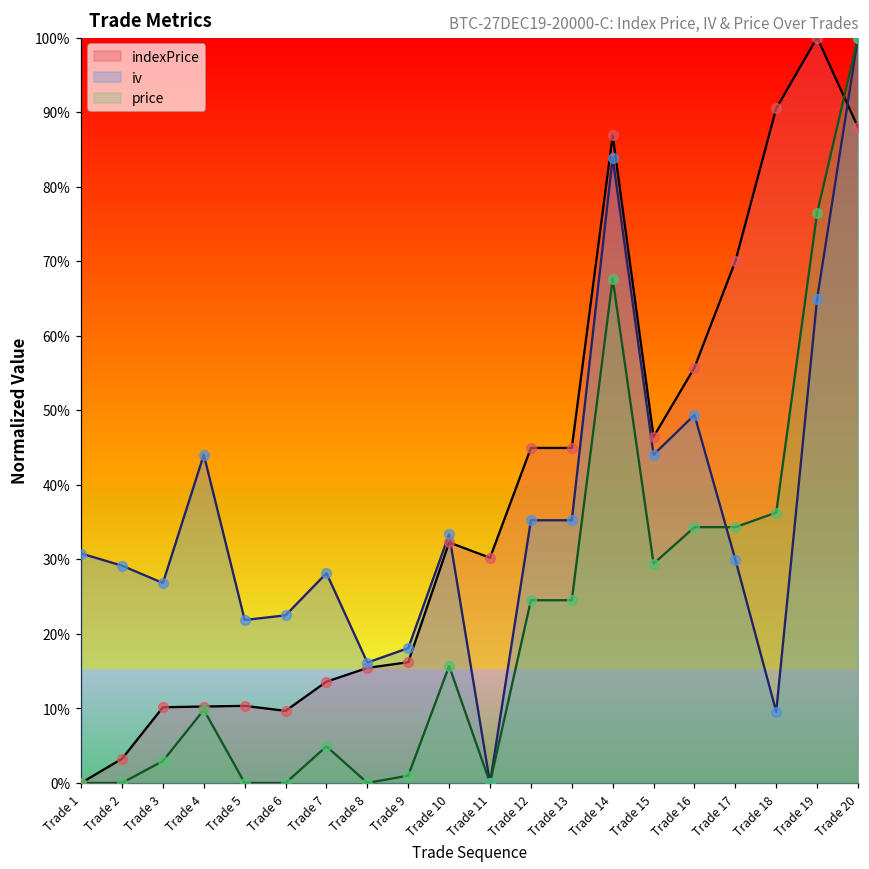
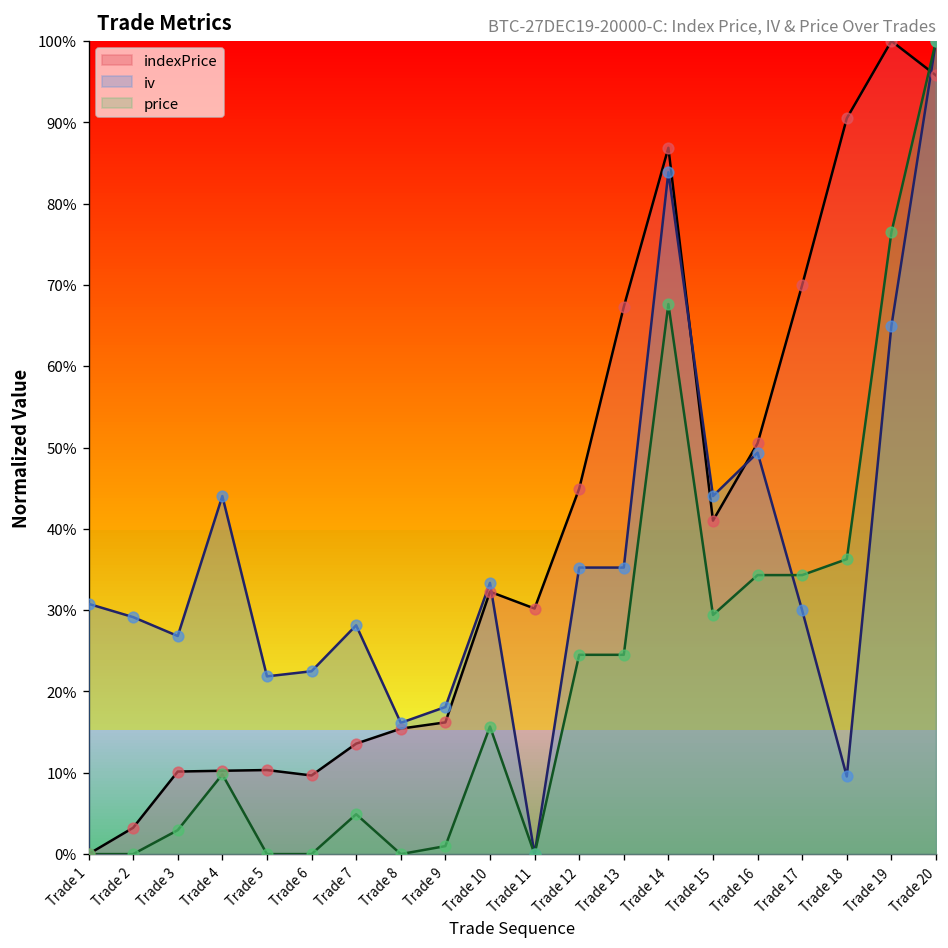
indexPrice, Trade 13: 45% -> 67%
indexPrice, Trade 15: 46% -> 41%
indexPrice, Trade 16: 56% -> 51%
indexPrice, Trade 20: 88% -> 96%
